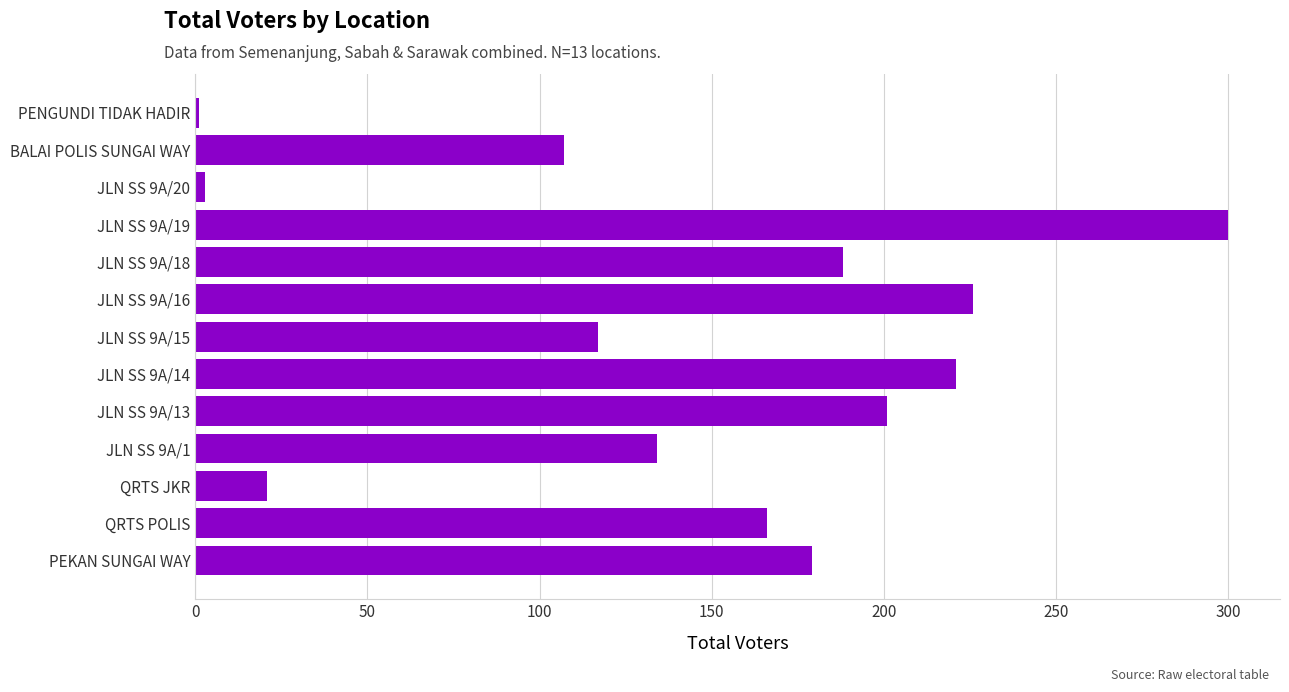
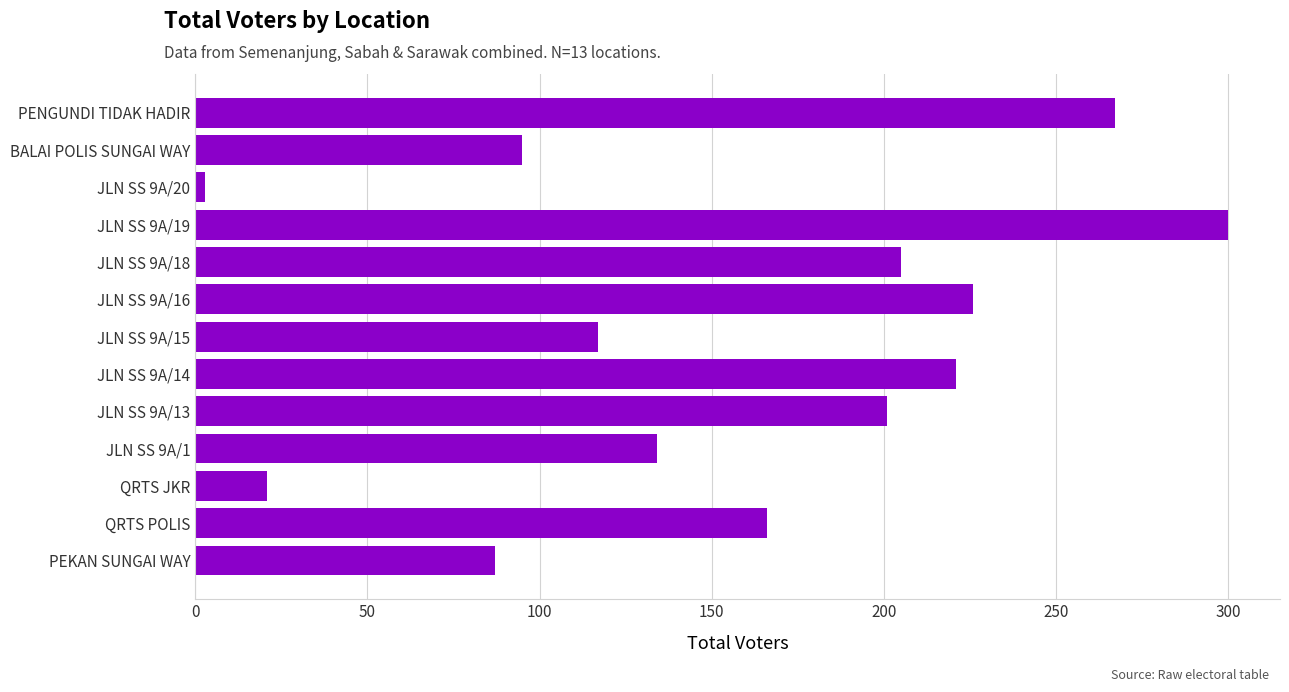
PENGUNDI TIDAK HADIR: 1 -> 267
BALAI POLIS SUNGAI WAY: 107 -> 95
JLN SS 9A/18: 188 -> 205
PEKAN SUNGAI WAY: 179 -> 87
